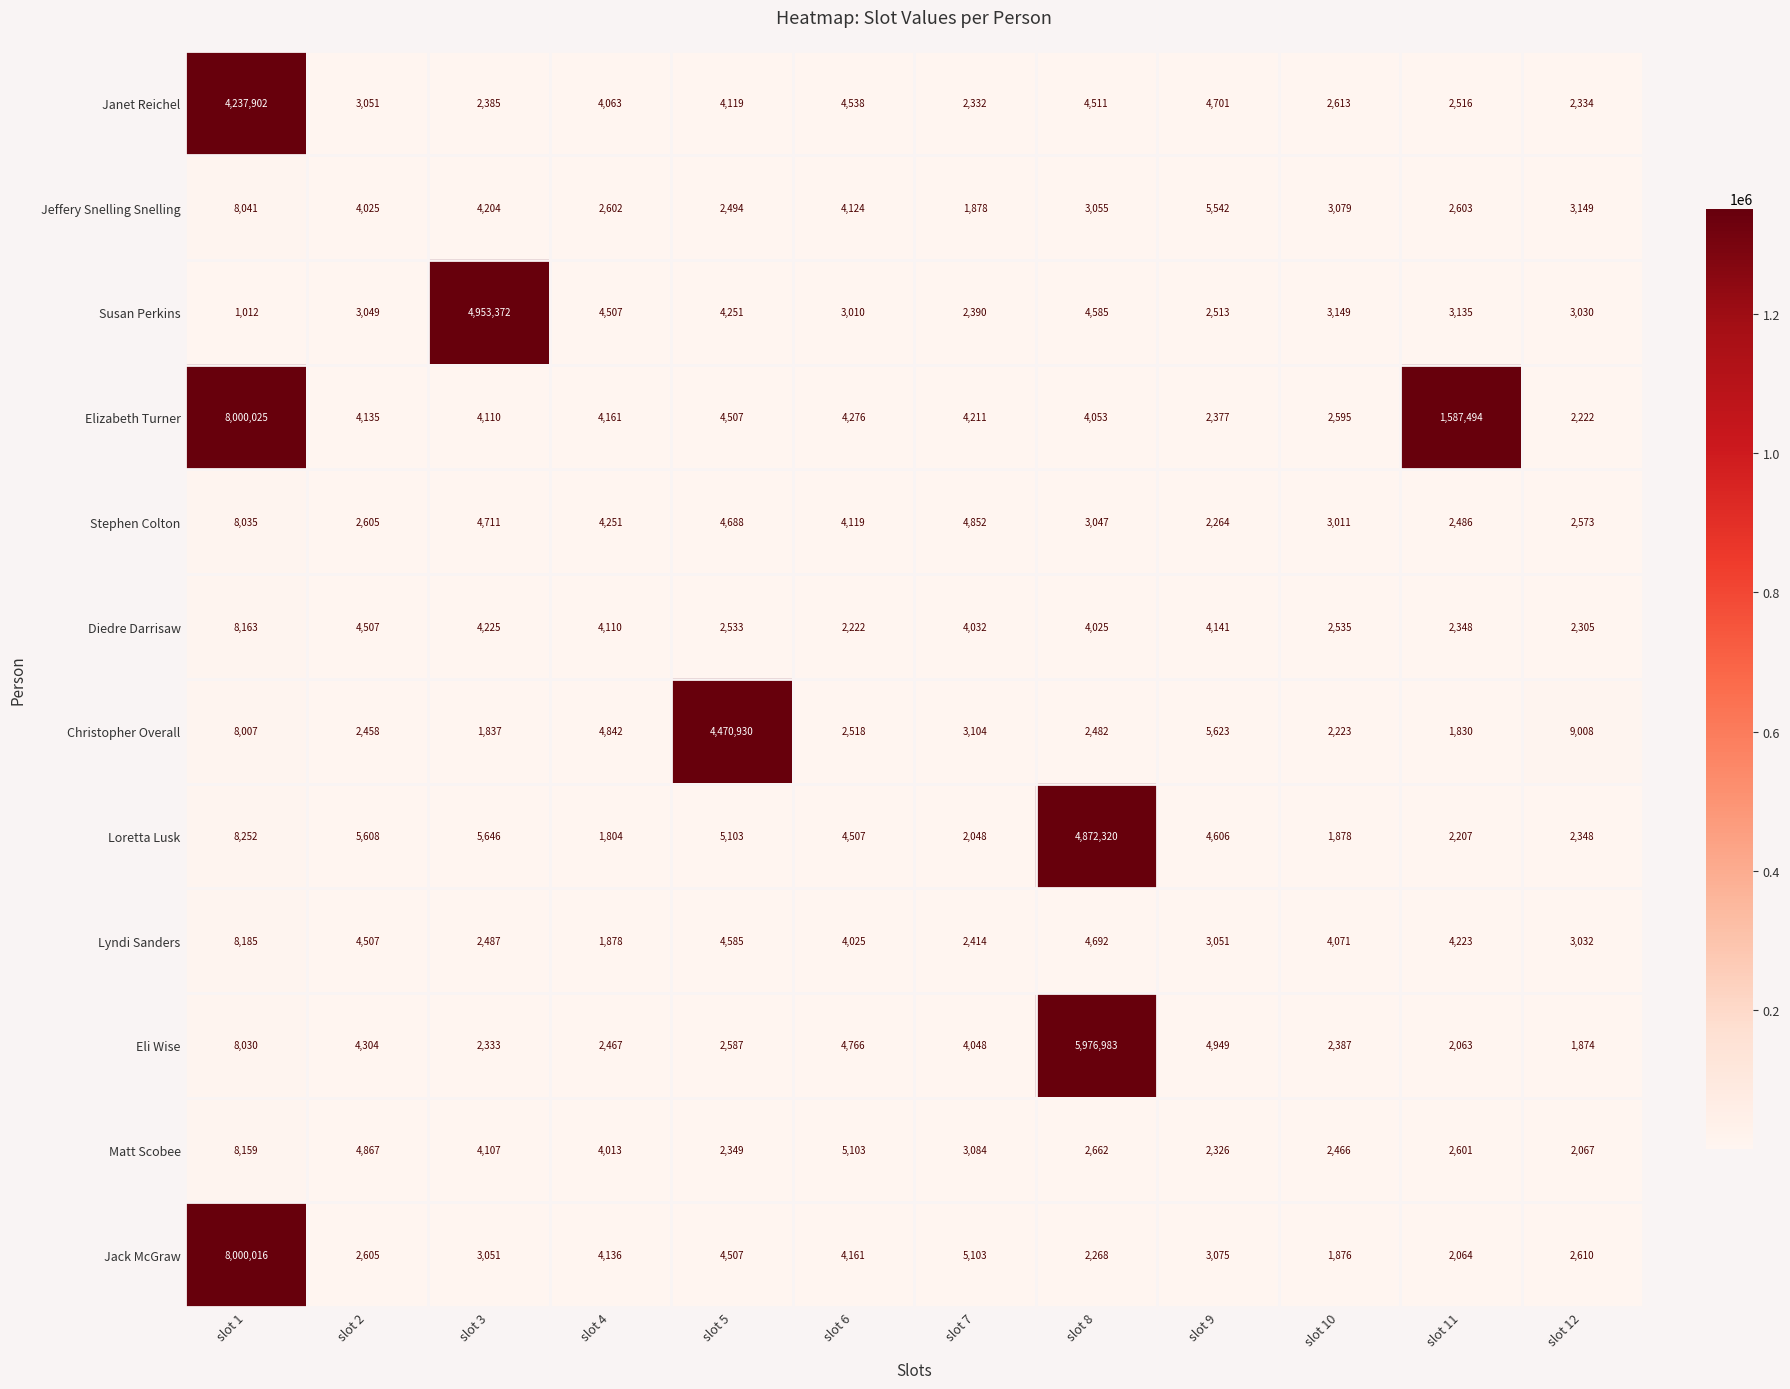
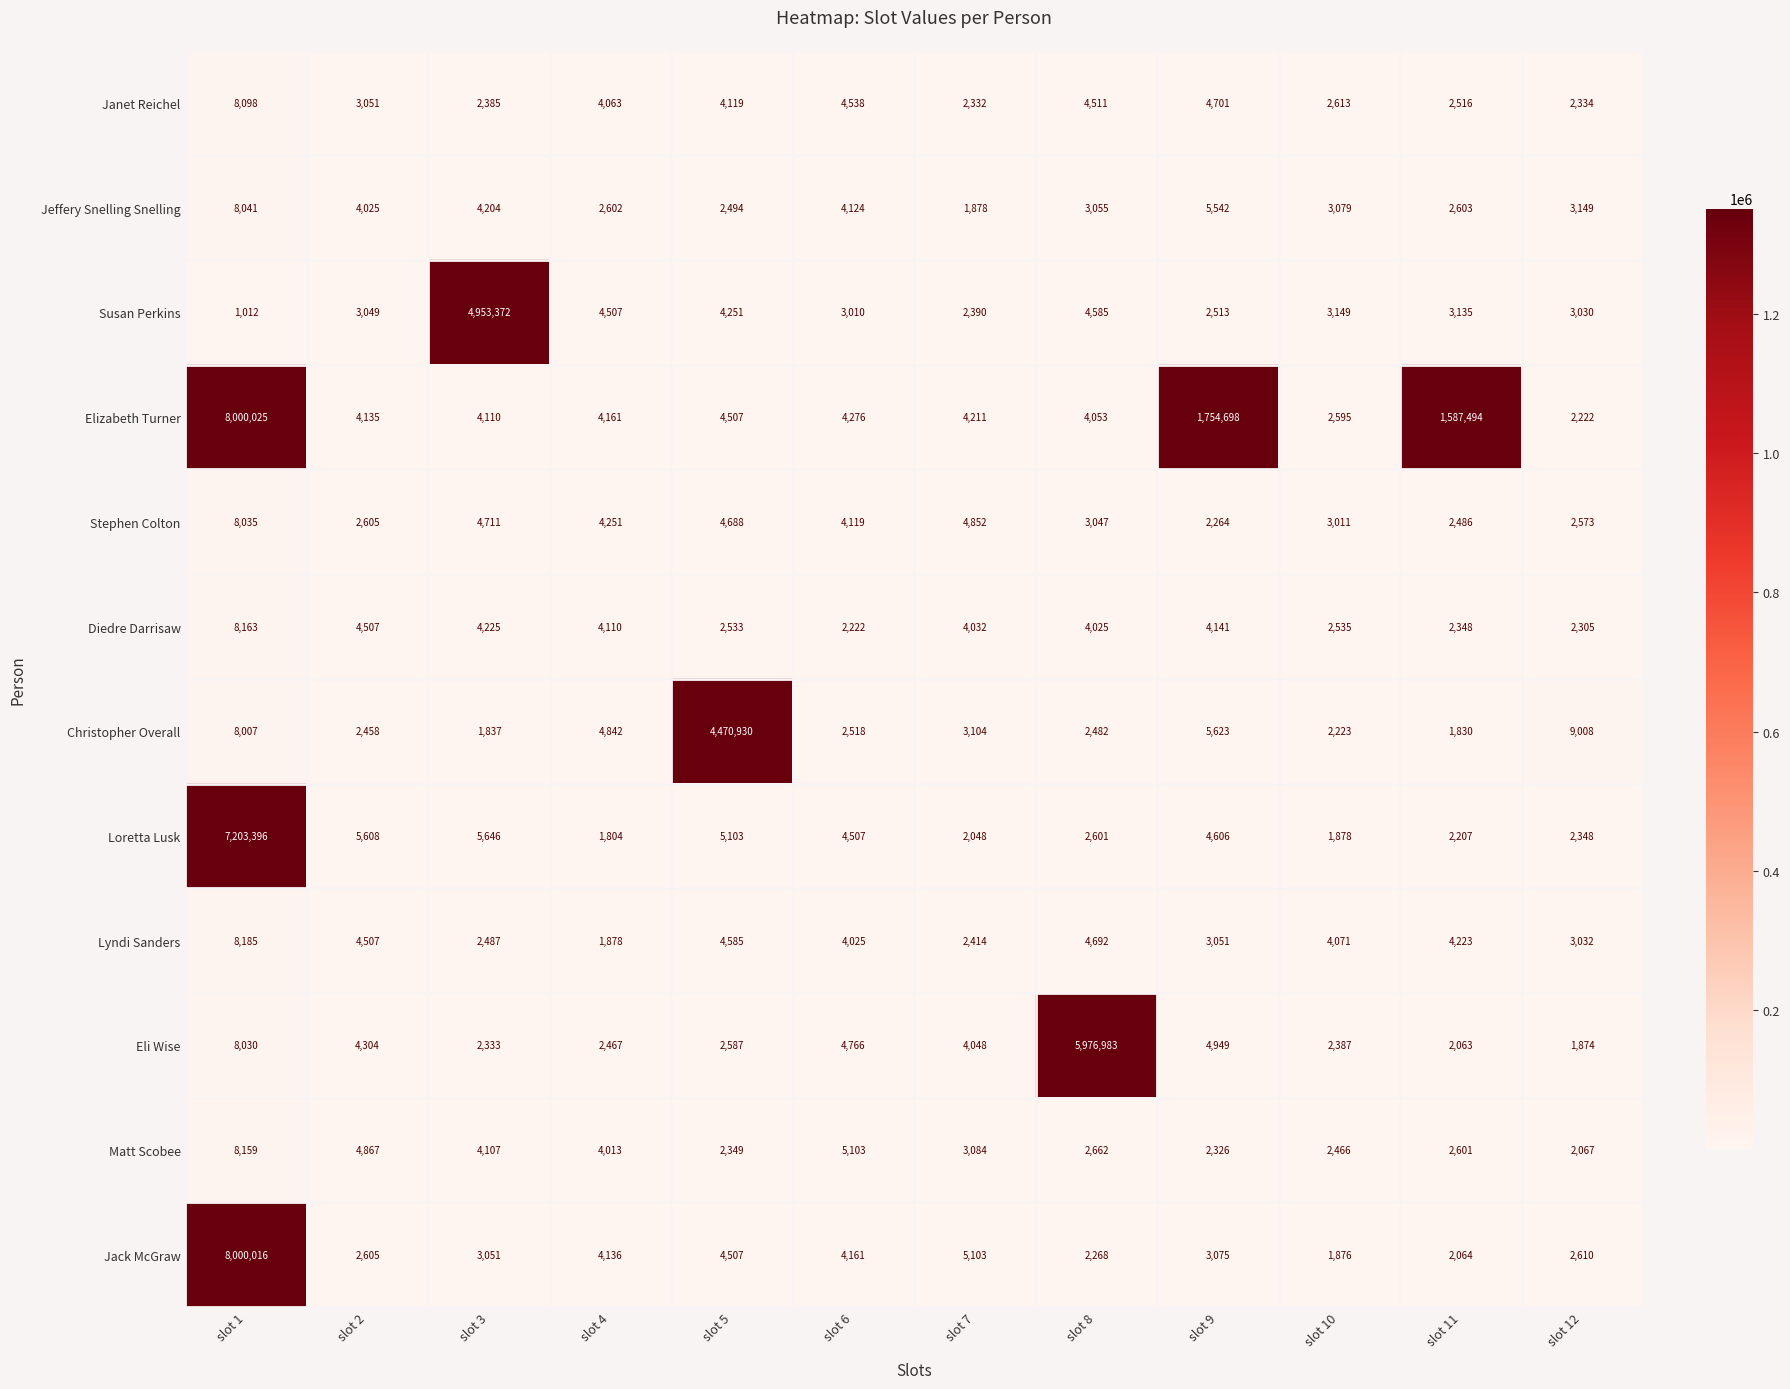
Janet Reichel, slot 1: 4,237,902 -> 8,098
Elizabeth Turner, slot 9: 2,377 -> 1,754,698
Loretta Lusk, slot 1: 8,252 -> 7,203,396
Loretta Lusk, slot 8: 4,872,320 -> 2,601
